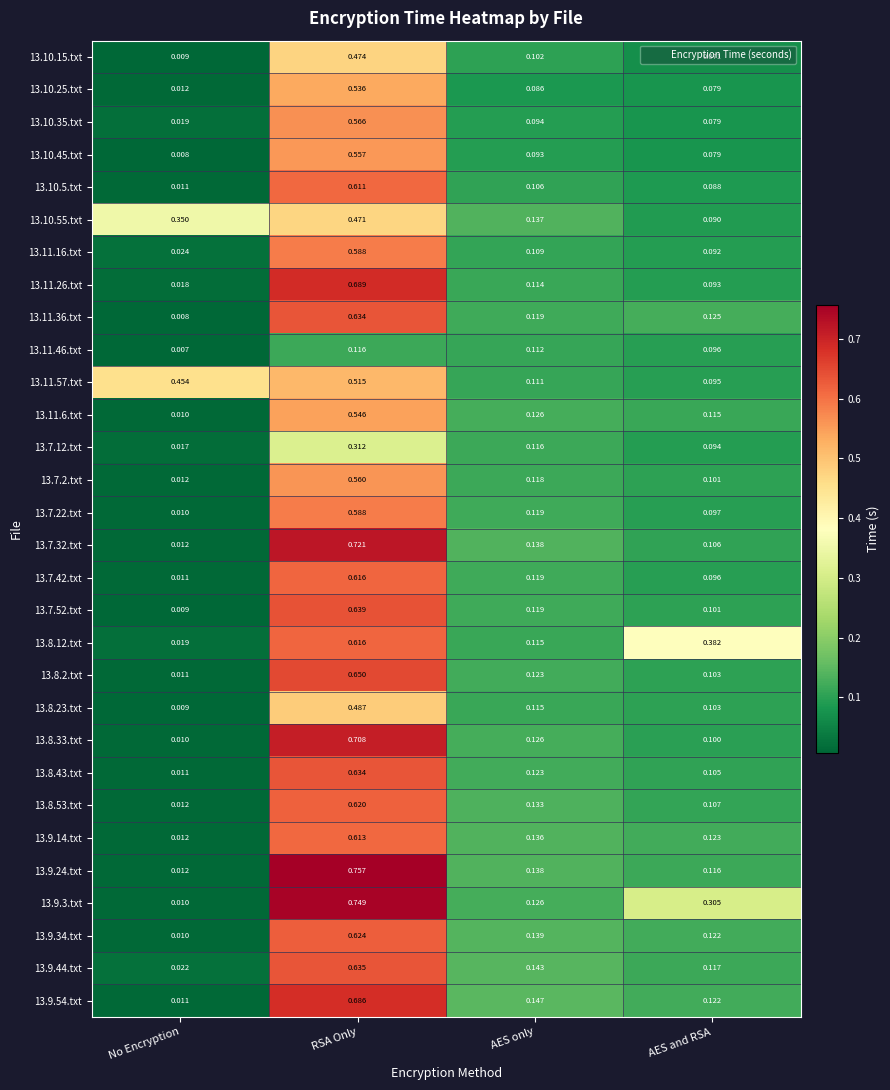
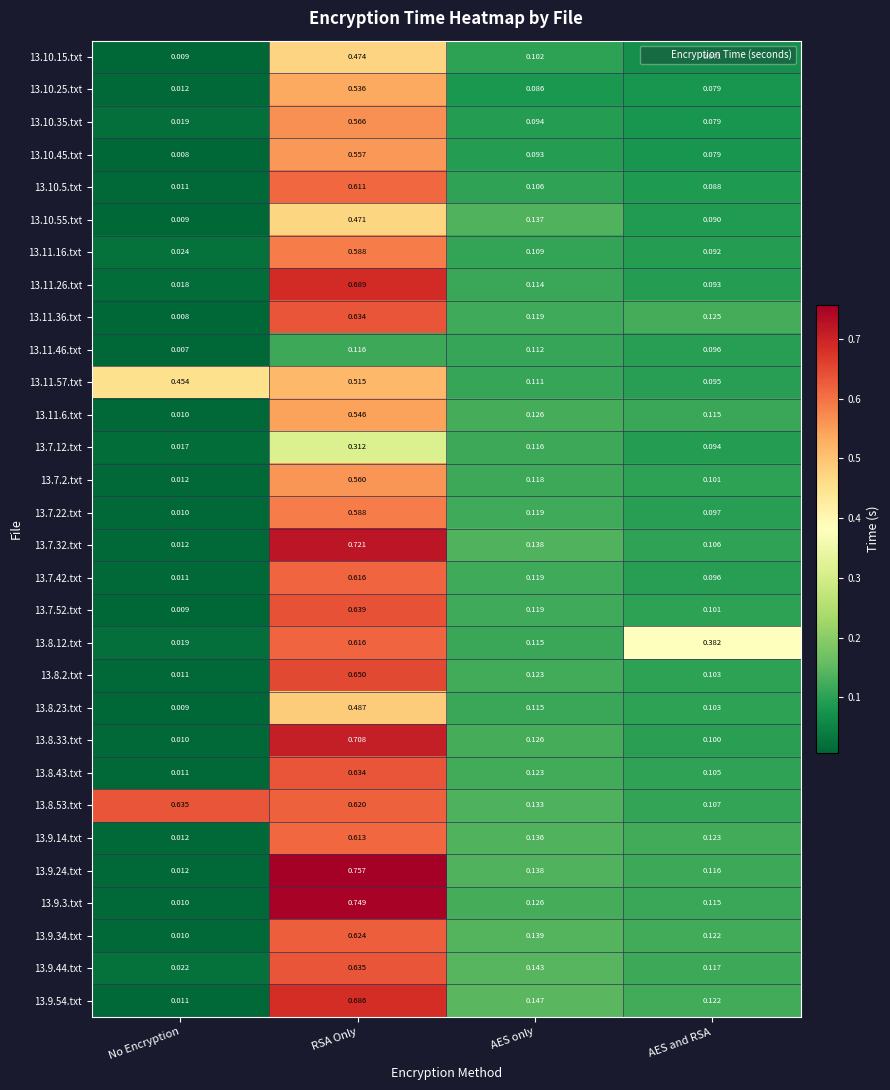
13.10.55.txt, No Encryption: 0.350 -> 0.009
13.8.53.txt, No Encryption: 0.012 -> 0.635
13.9.3.txt, AES and RSA: 0.305 -> 0.115
